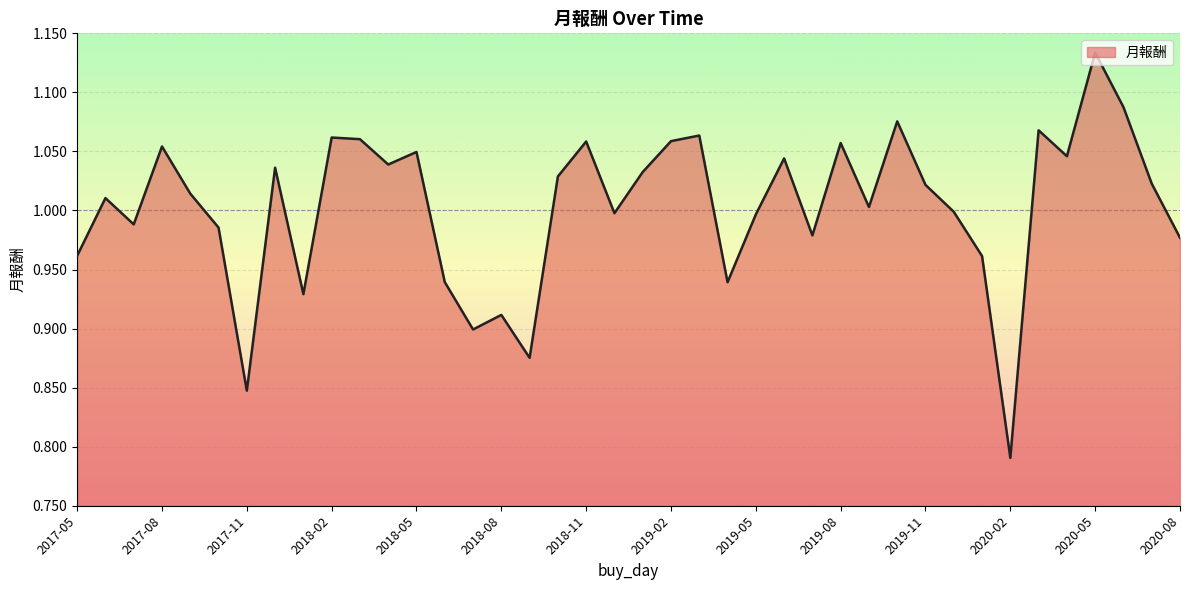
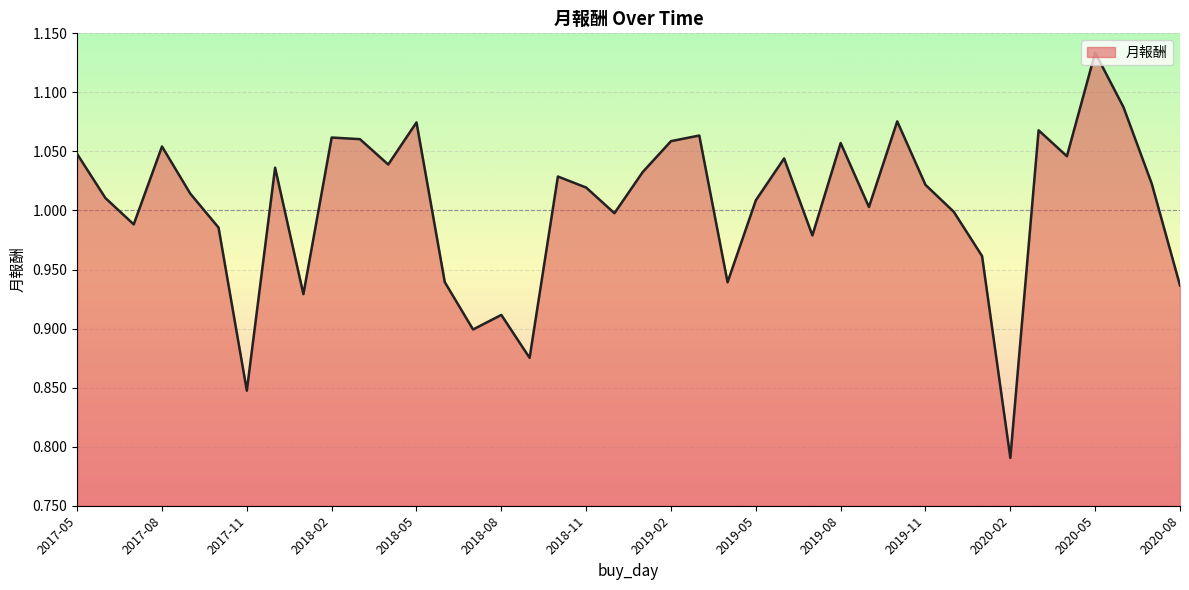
2017-05: 0.962 -> 1.048
2018-05: 1.050 -> 1.075
2018-11: 1.058 -> 1.019
2019-05: 0.997 -> 1.009
2020-08: 0.977 -> 0.936
